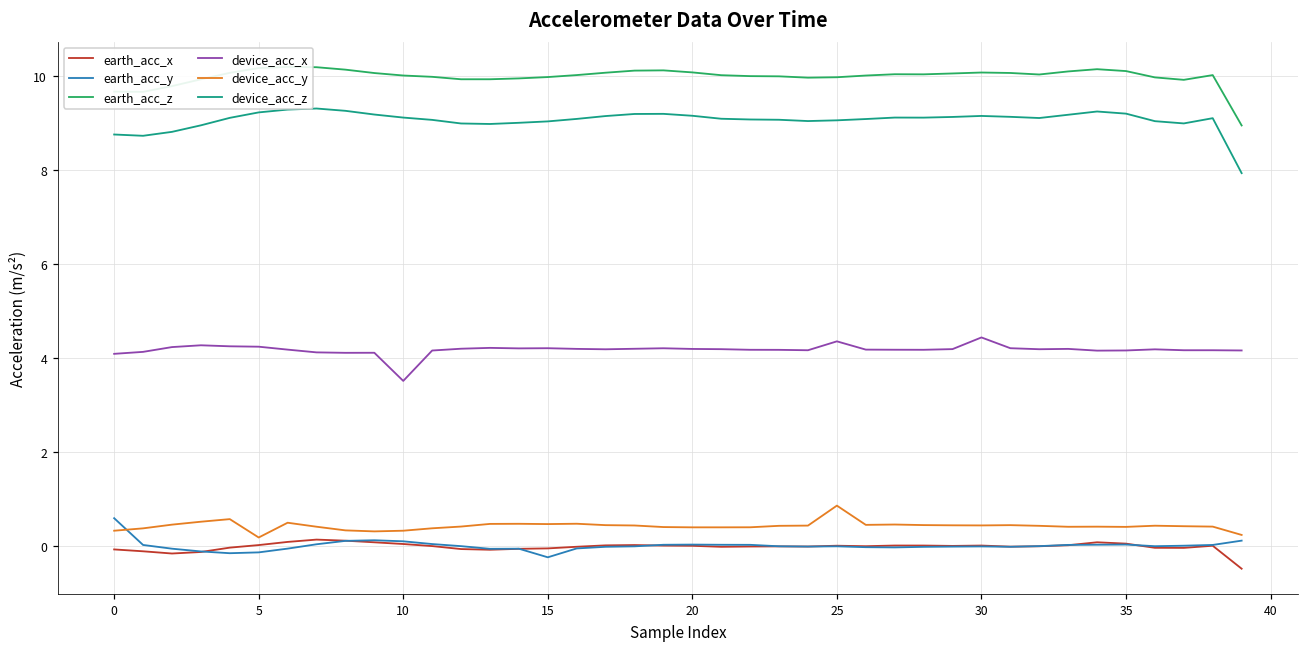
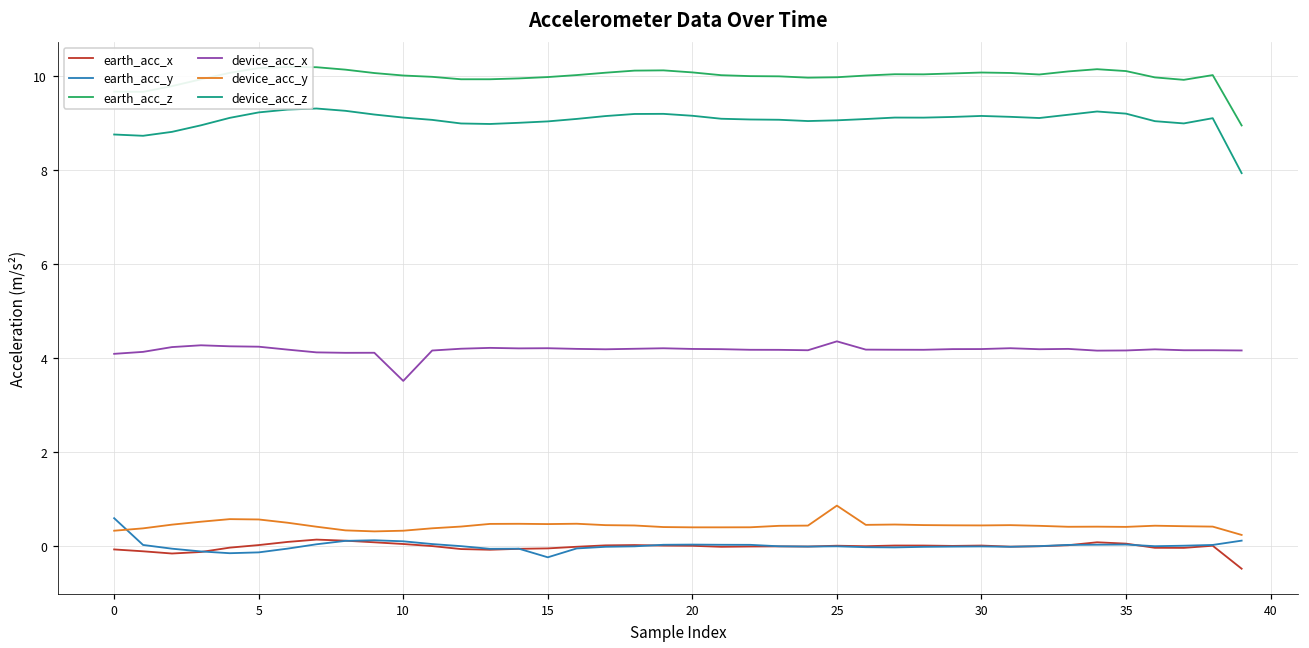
device_acc_y, 5: 0.2 -> 0.6
device_acc_x, 30: 4.4 -> 4.2
